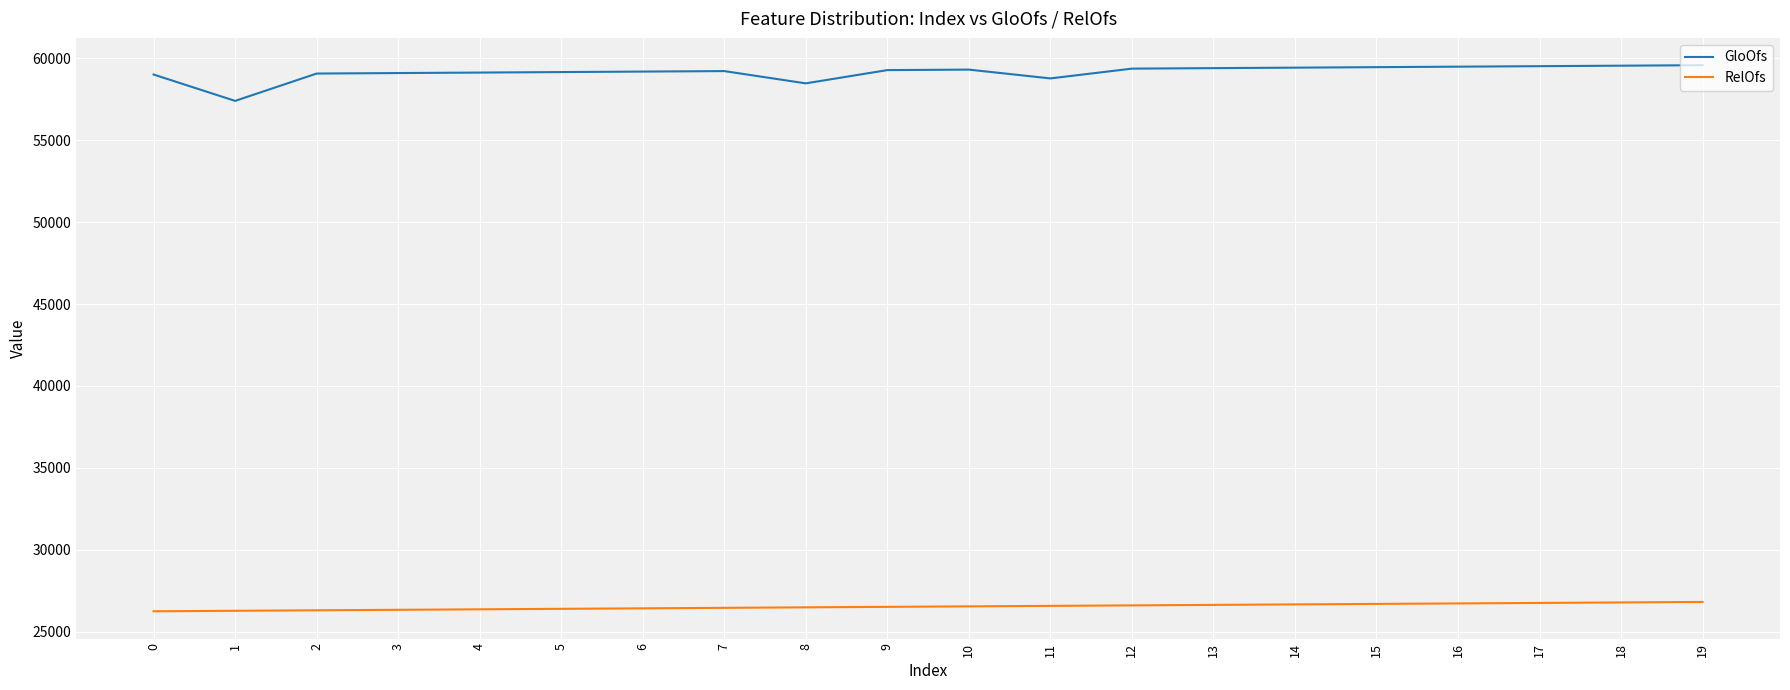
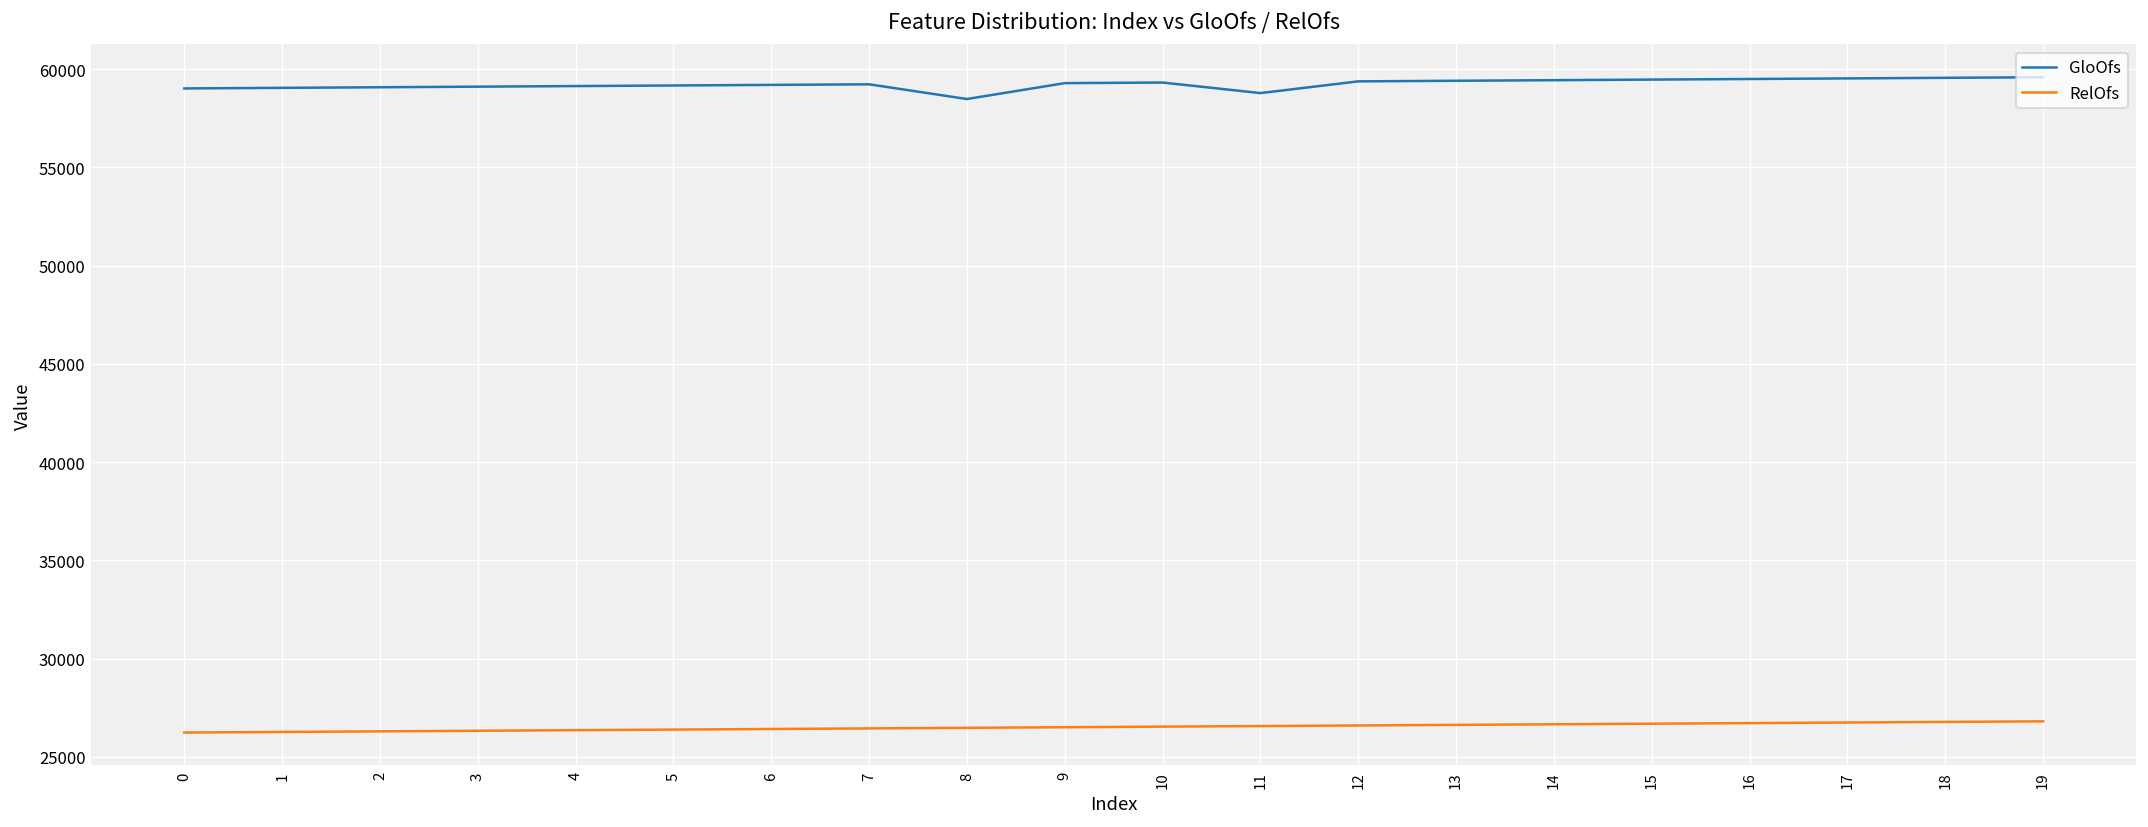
GloOfs, 1: 57400 -> 59000
